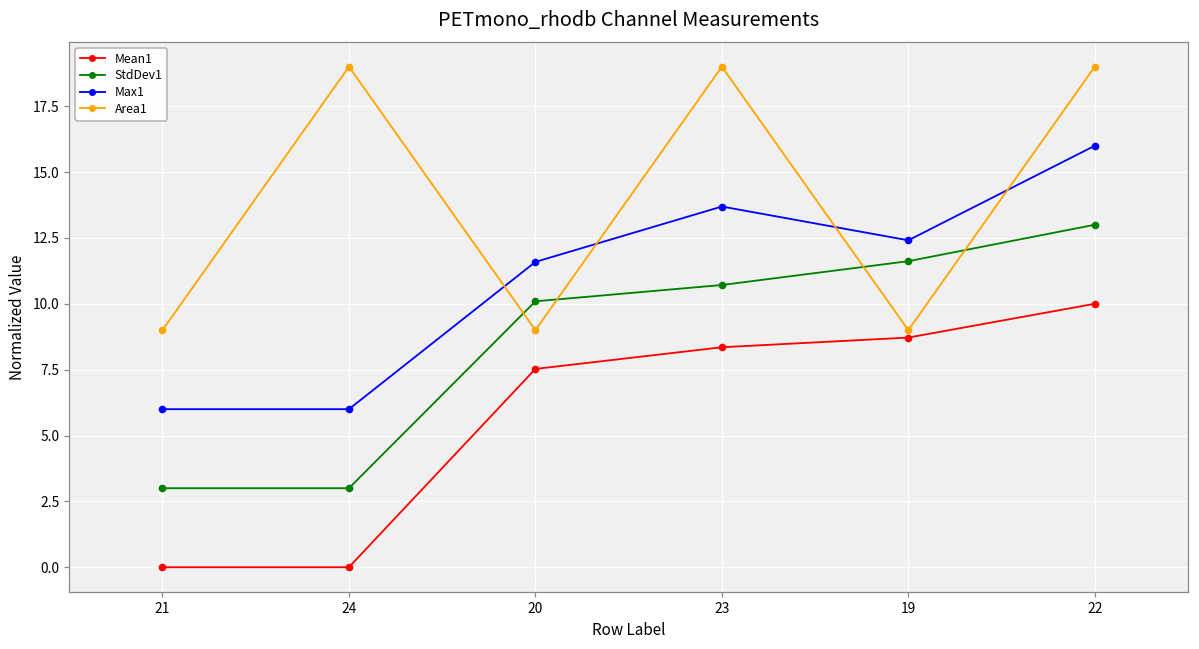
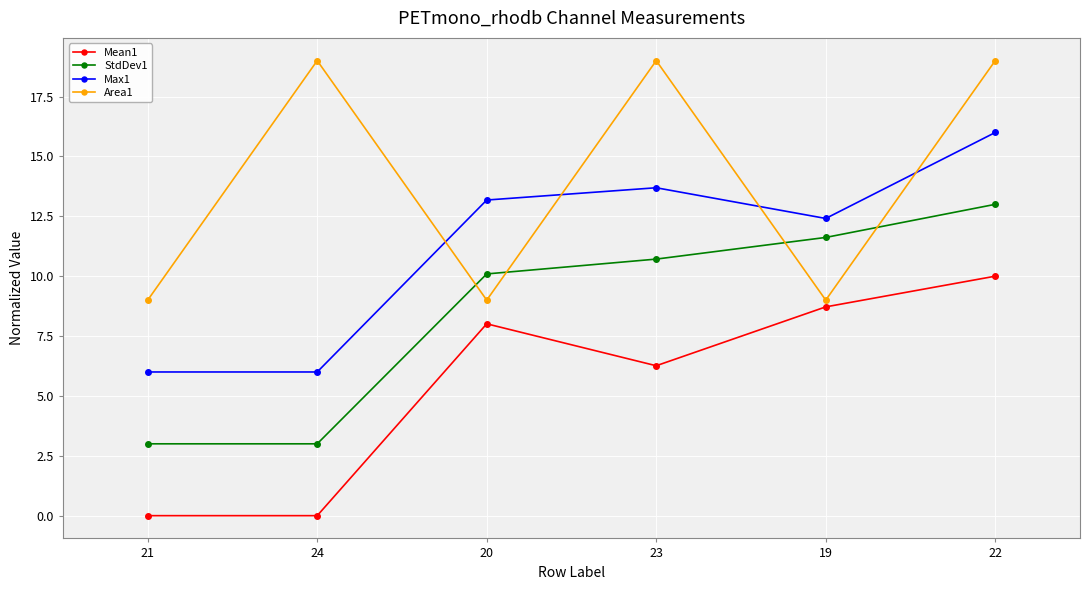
Mean1, 20: 7.5 -> 8.0
Max1, 20: 11.6 -> 13.2
Mean1, 23: 8.4 -> 6.3
